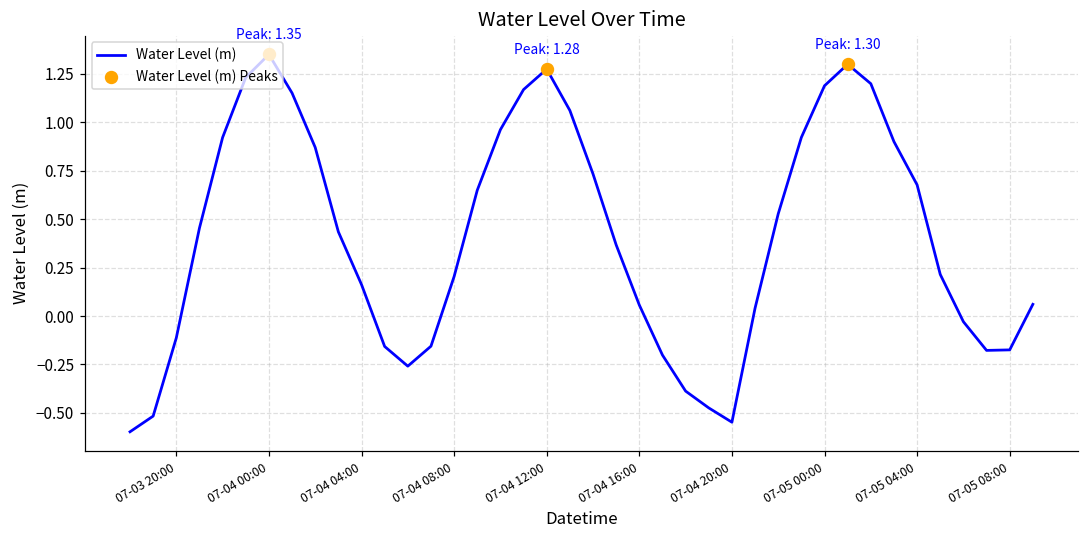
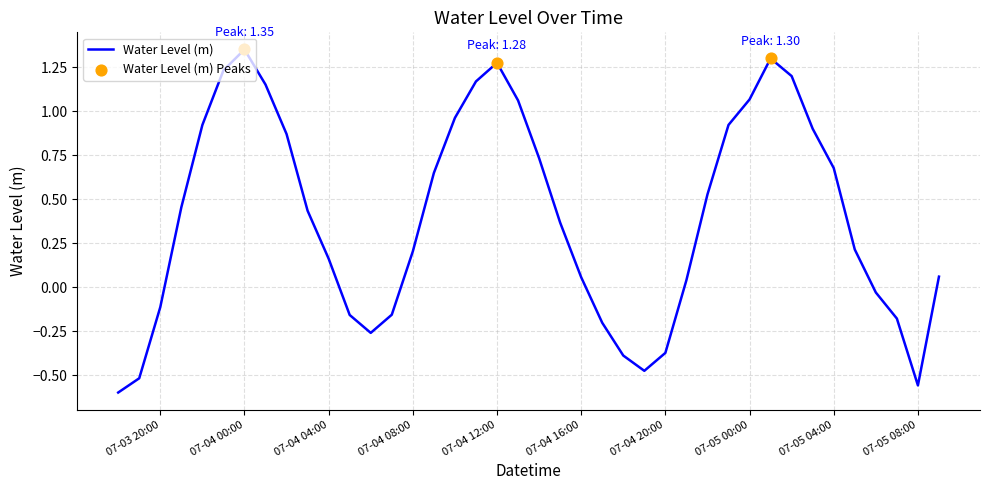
Water Level (m), 07-04 20:00: -0.55 -> -0.37
Water Level (m), 07-05 00:00: 1.19 -> 1.07
Water Level (m), 07-05 08:00: -0.17 -> -0.56
